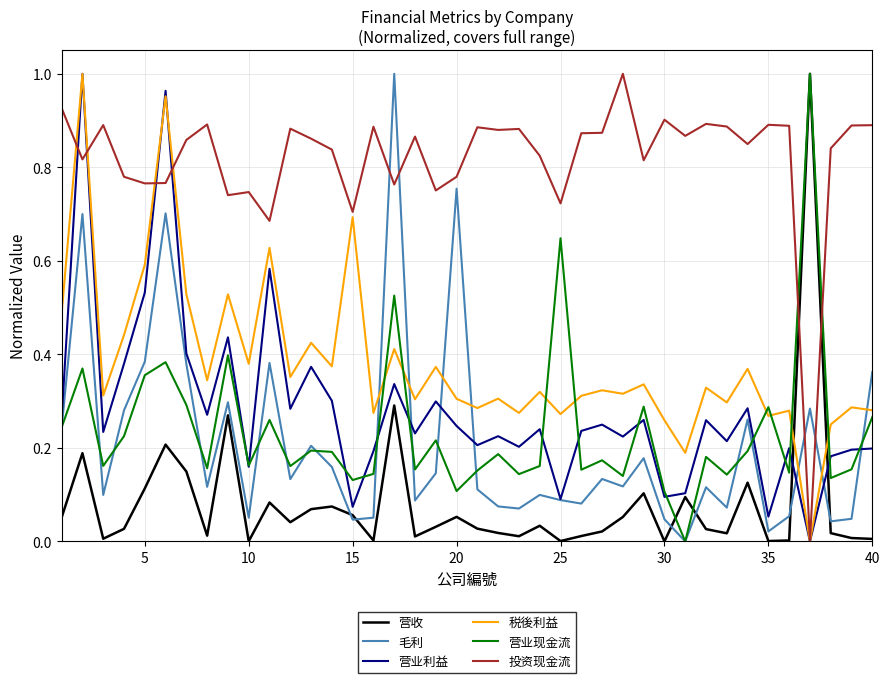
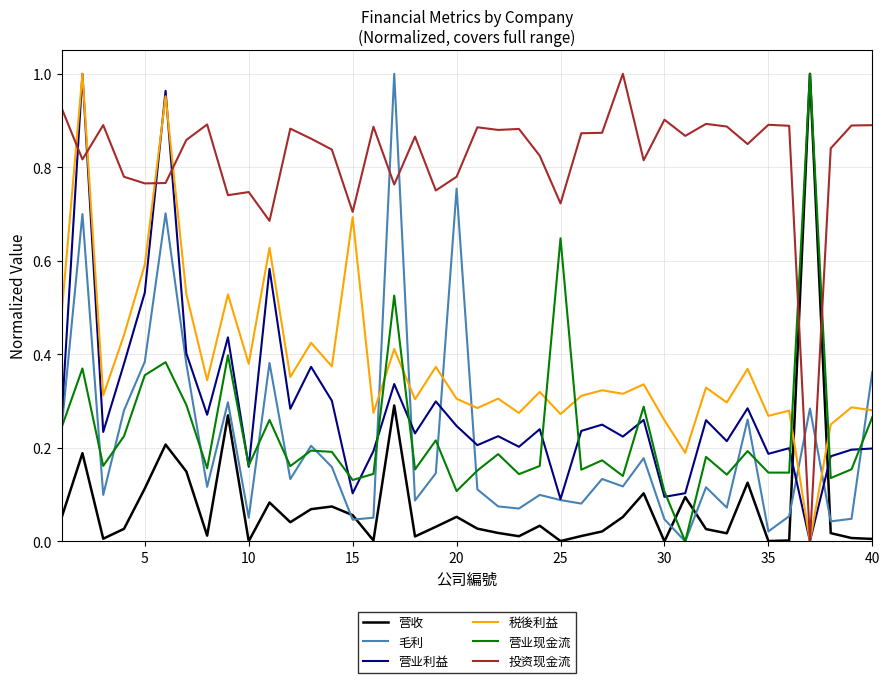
营业利益, 15: 0.07 -> 0.10
营业利益, 35: 0.05 -> 0.19
营业现金流, 35: 0.29 -> 0.15
